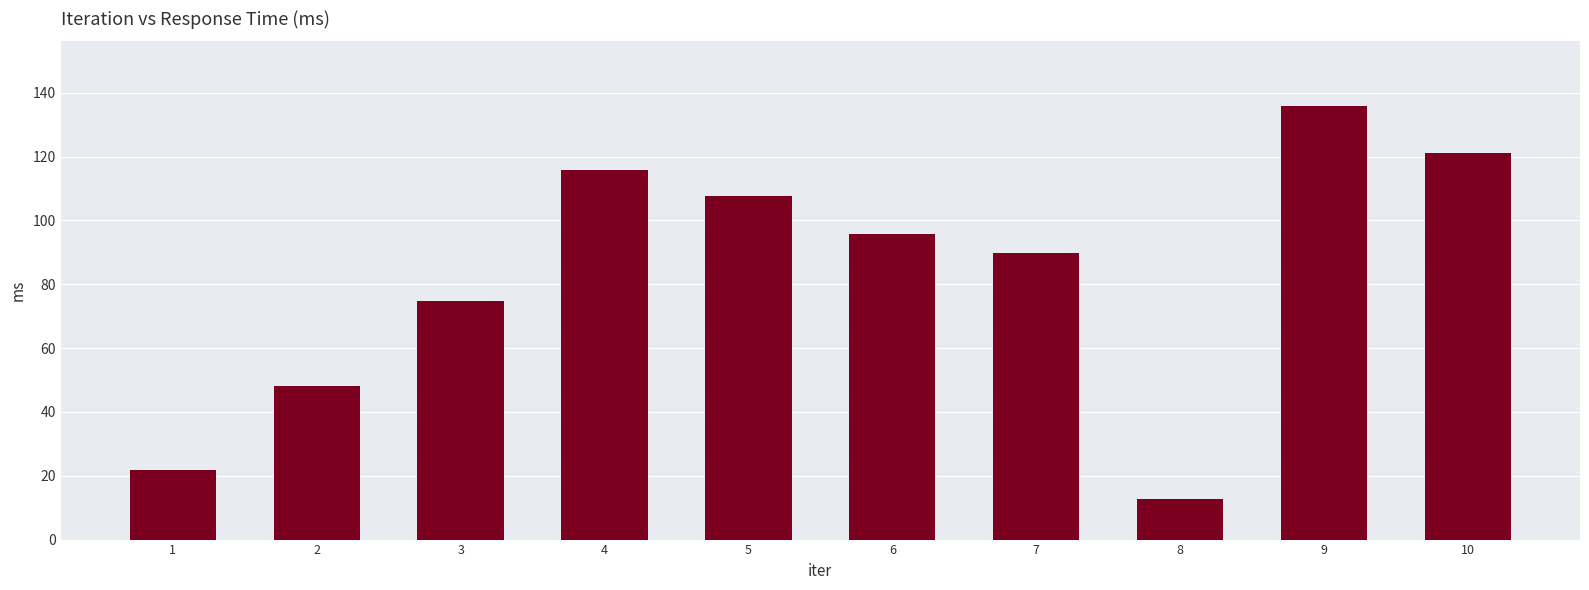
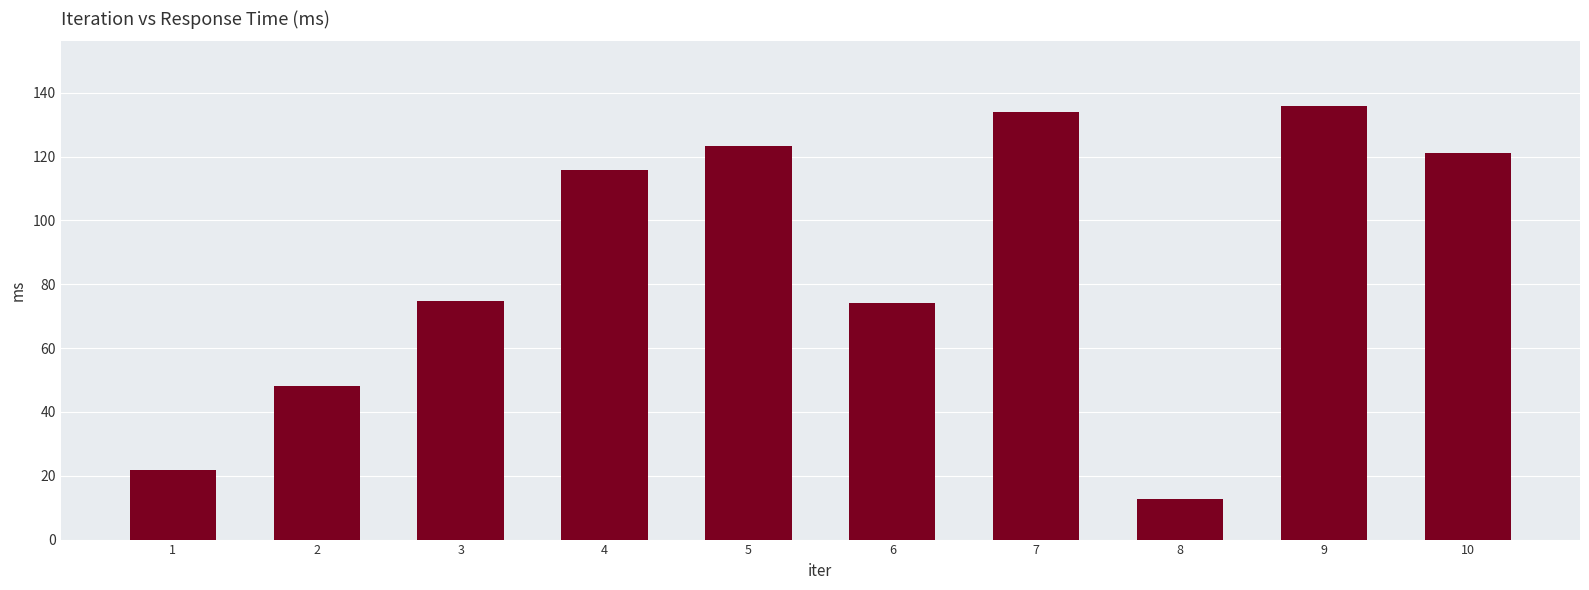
5: 108 -> 123
6: 96 -> 74
7: 90 -> 134
